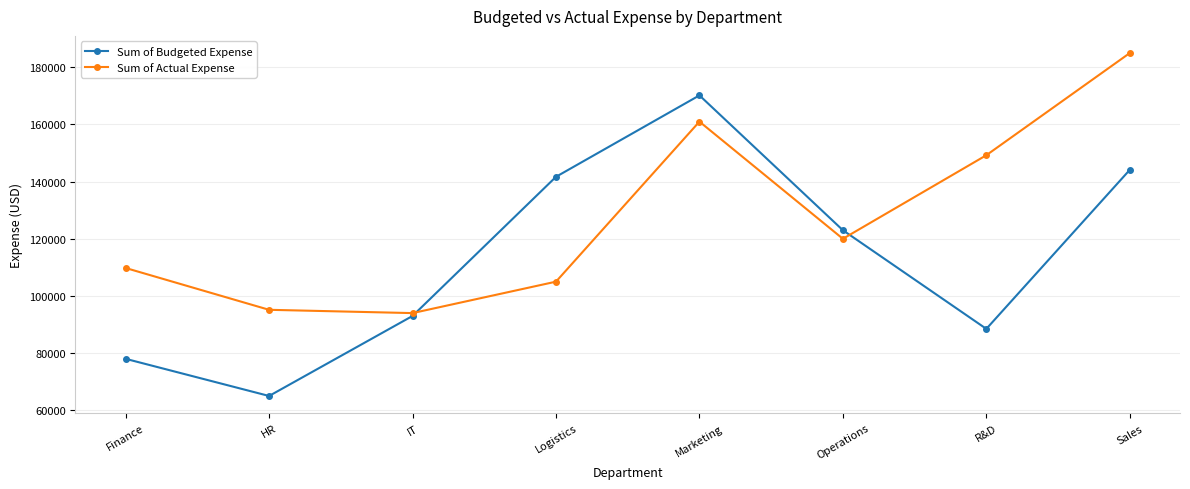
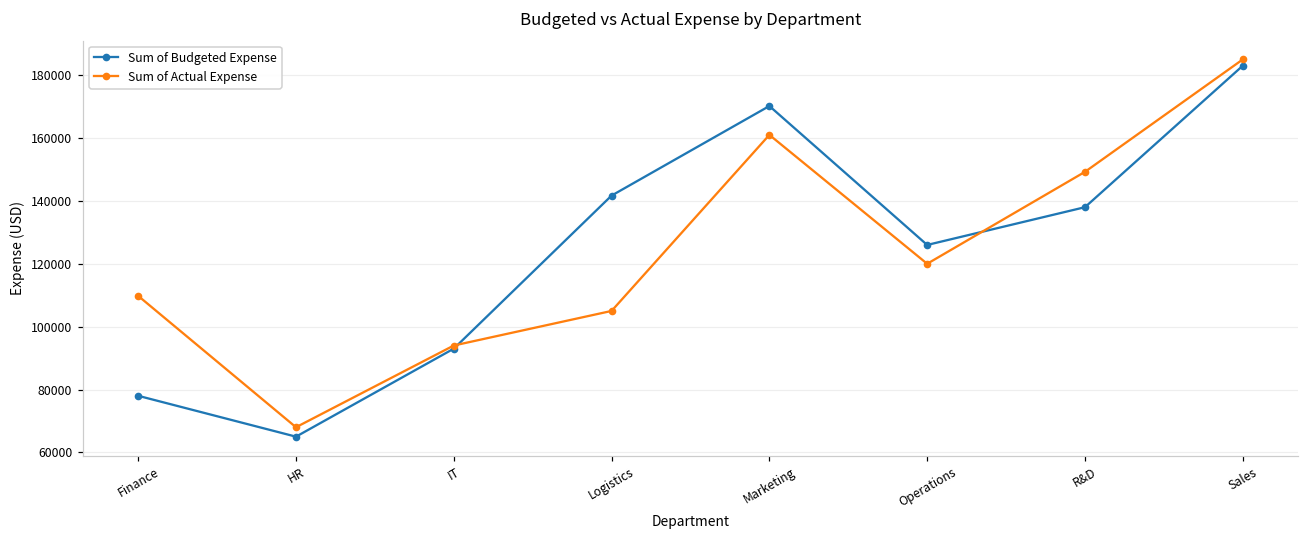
Sum of Actual Expense, HR: 95000 -> 68000
Sum of Budgeted Expense, Operations: 123000 -> 126000
Sum of Budgeted Expense, R&D: 88000 -> 138000
Sum of Budgeted Expense, Sales: 144000 -> 183000
